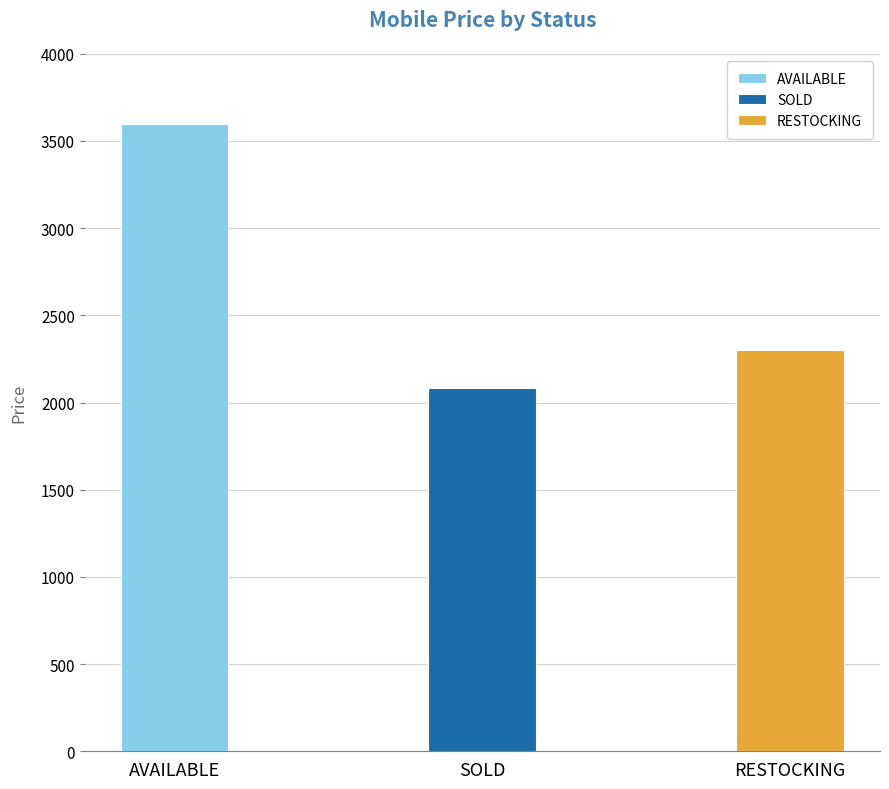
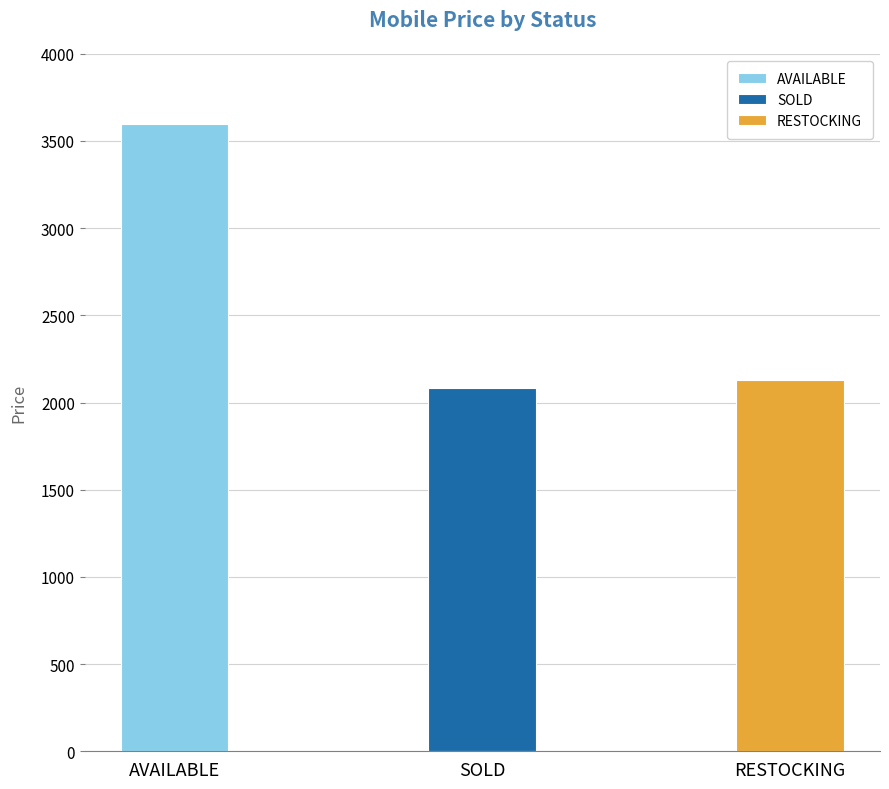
RESTOCKING: 2300 -> 2130
